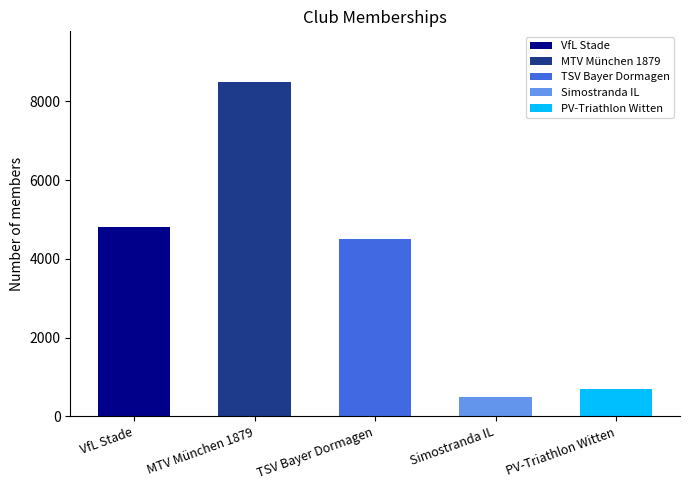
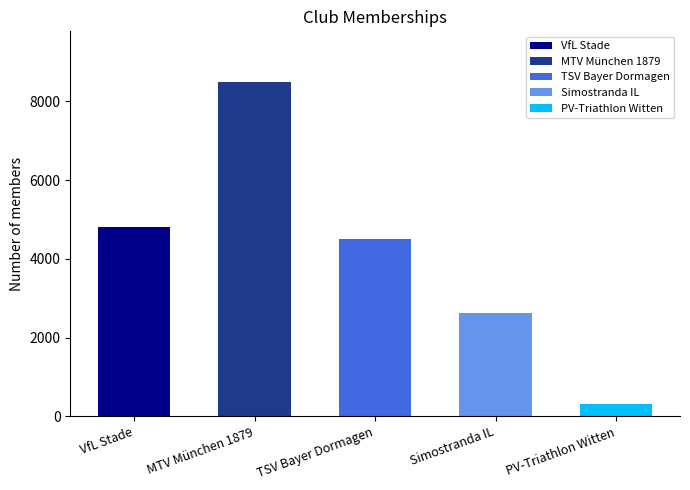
Simostranda IL: 500 -> 2600
PV-Triathlon Witten: 700 -> 300
